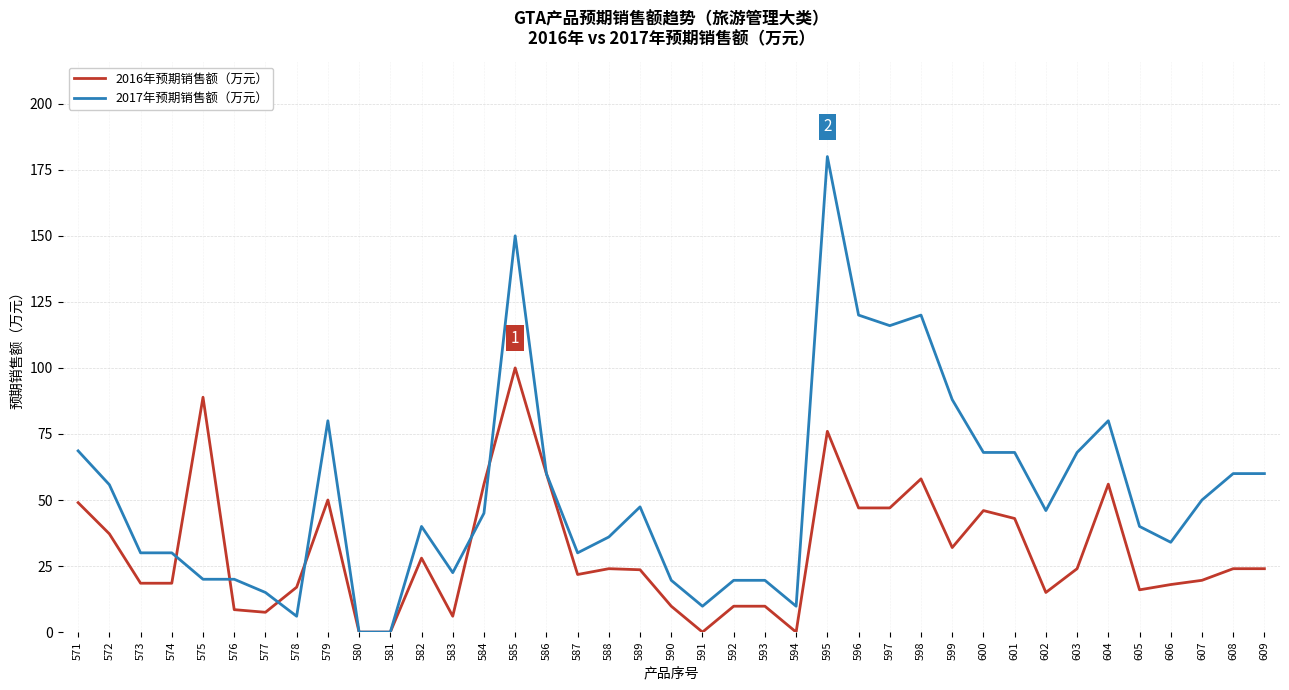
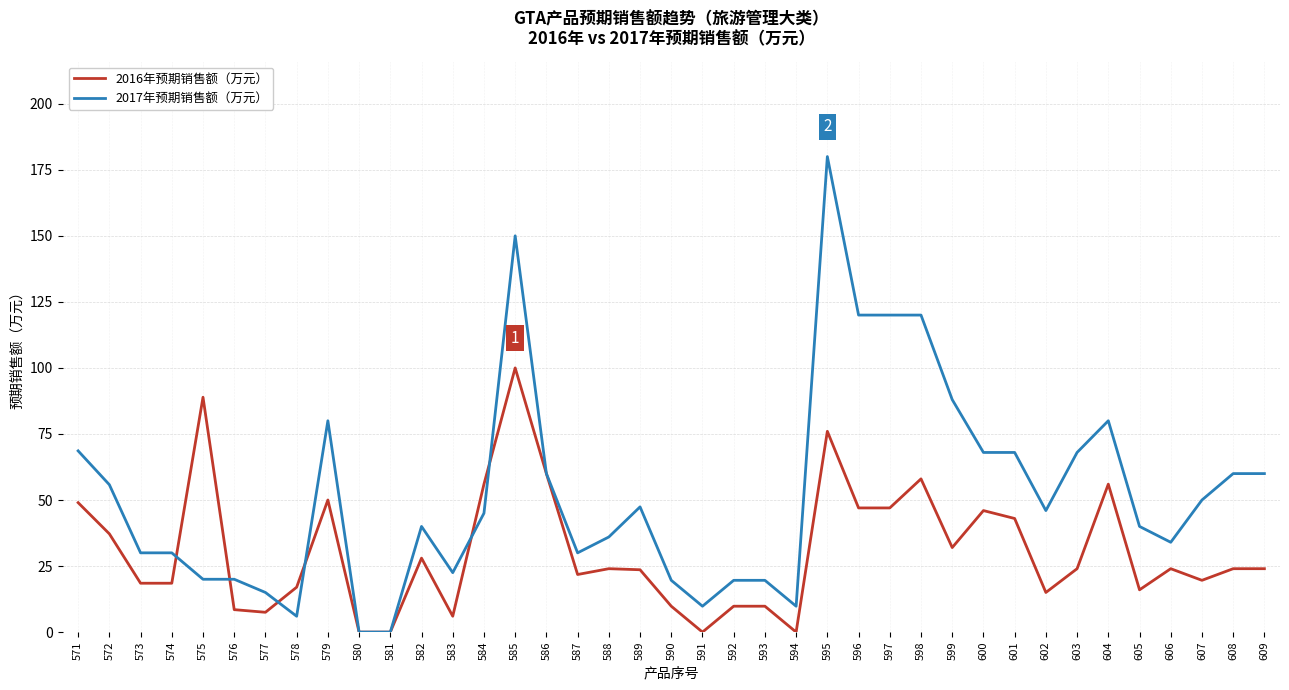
2017年预期销售额（万元）, 597: 116 -> 120
2016年预期销售额（万元）, 606: 18 -> 24
